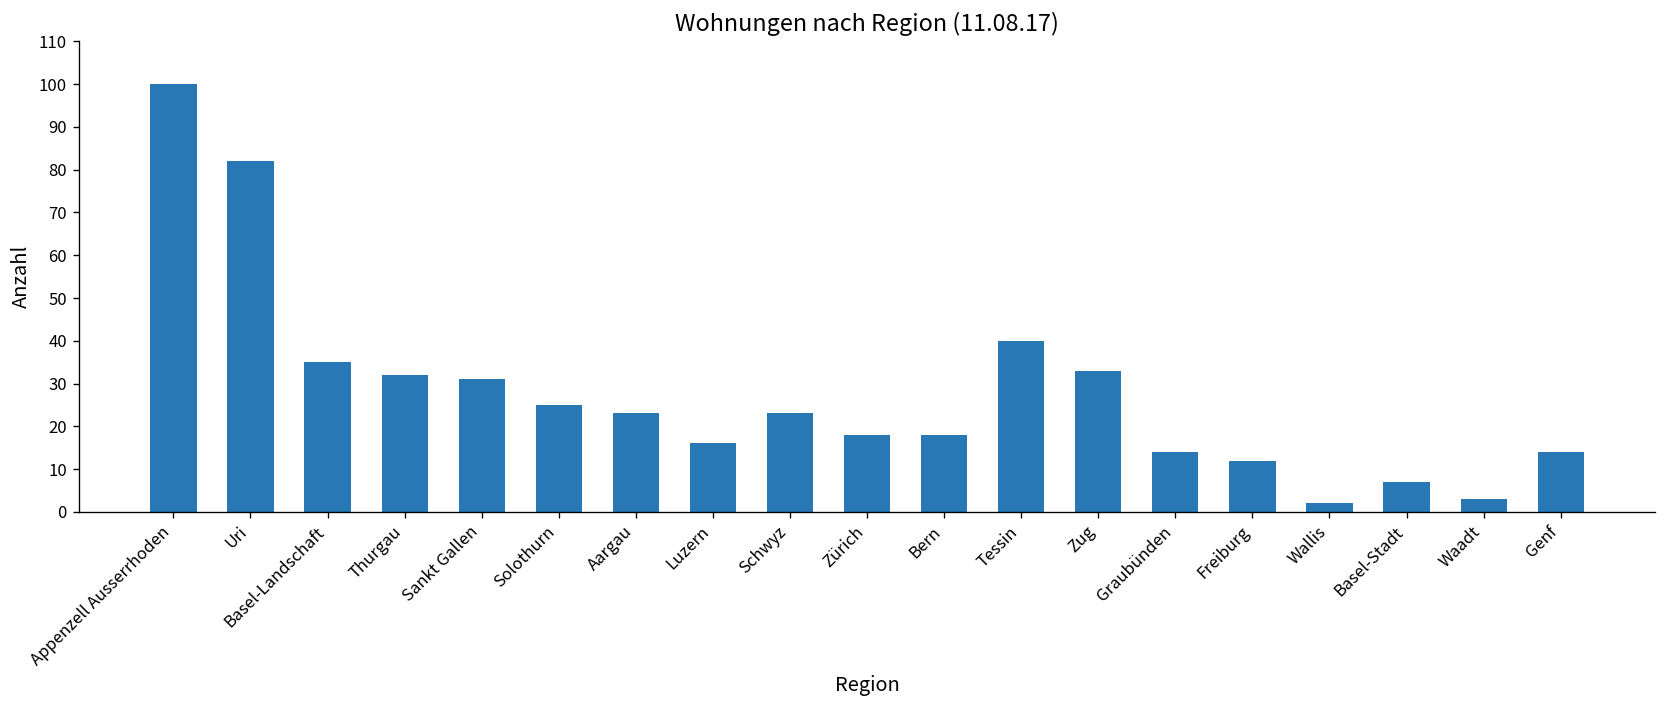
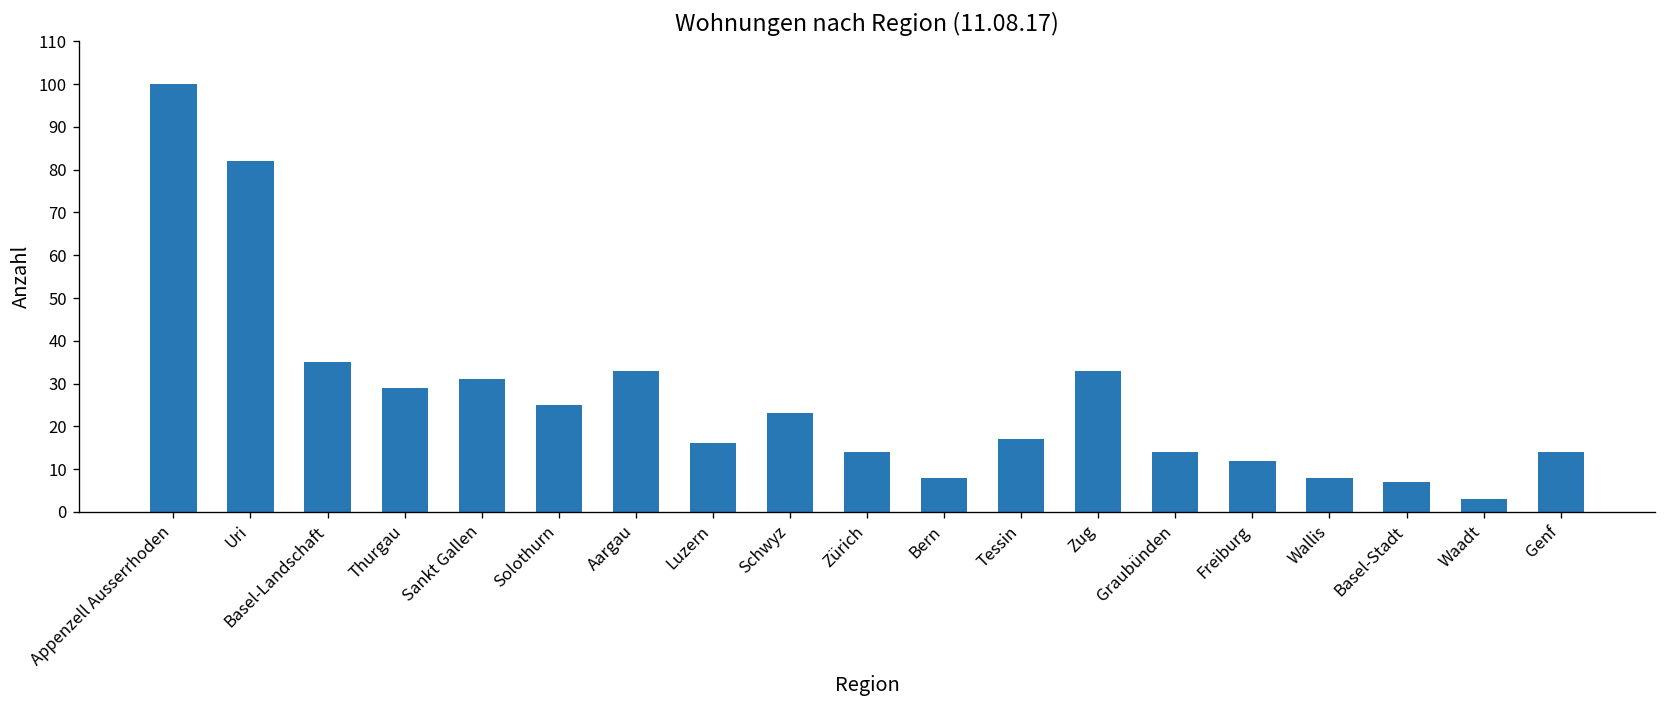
Thurgau: 32 -> 29
Aargau: 23 -> 33
Zürich: 18 -> 14
Bern: 18 -> 8
Tessin: 40 -> 17
Wallis: 2 -> 8
